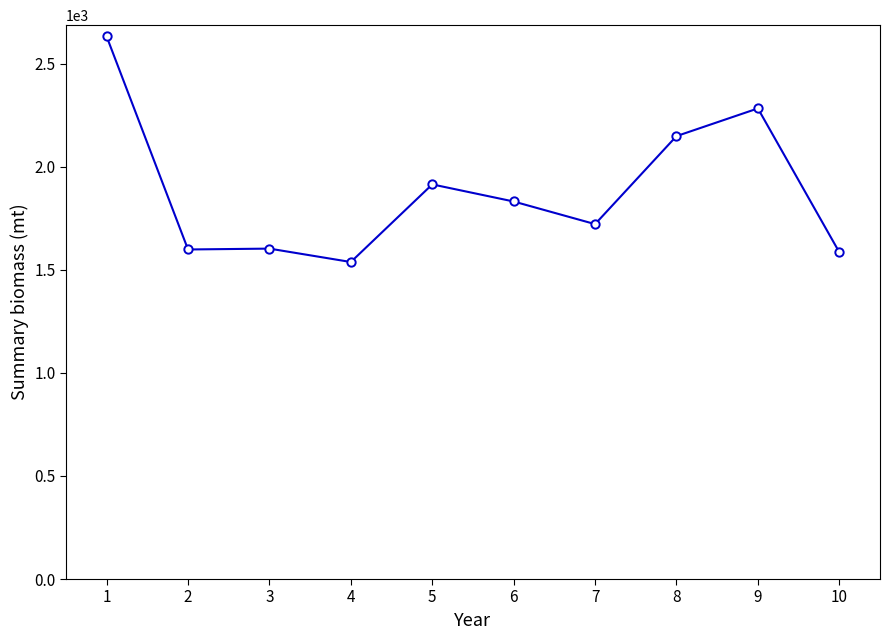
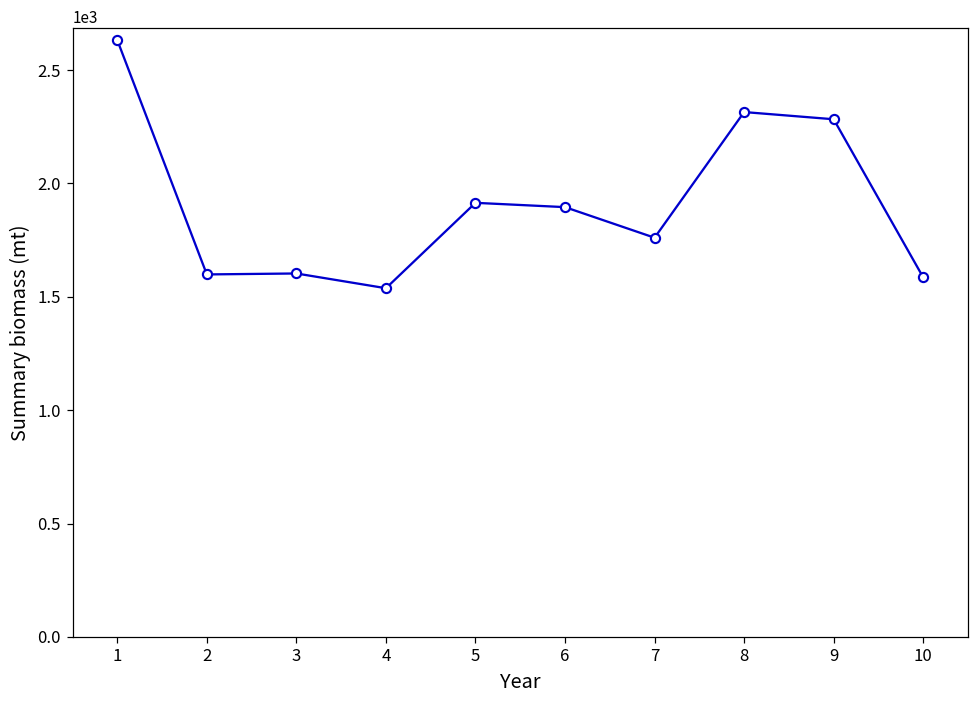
6: 1830 -> 1900
7: 1720 -> 1760
8: 2150 -> 2320
